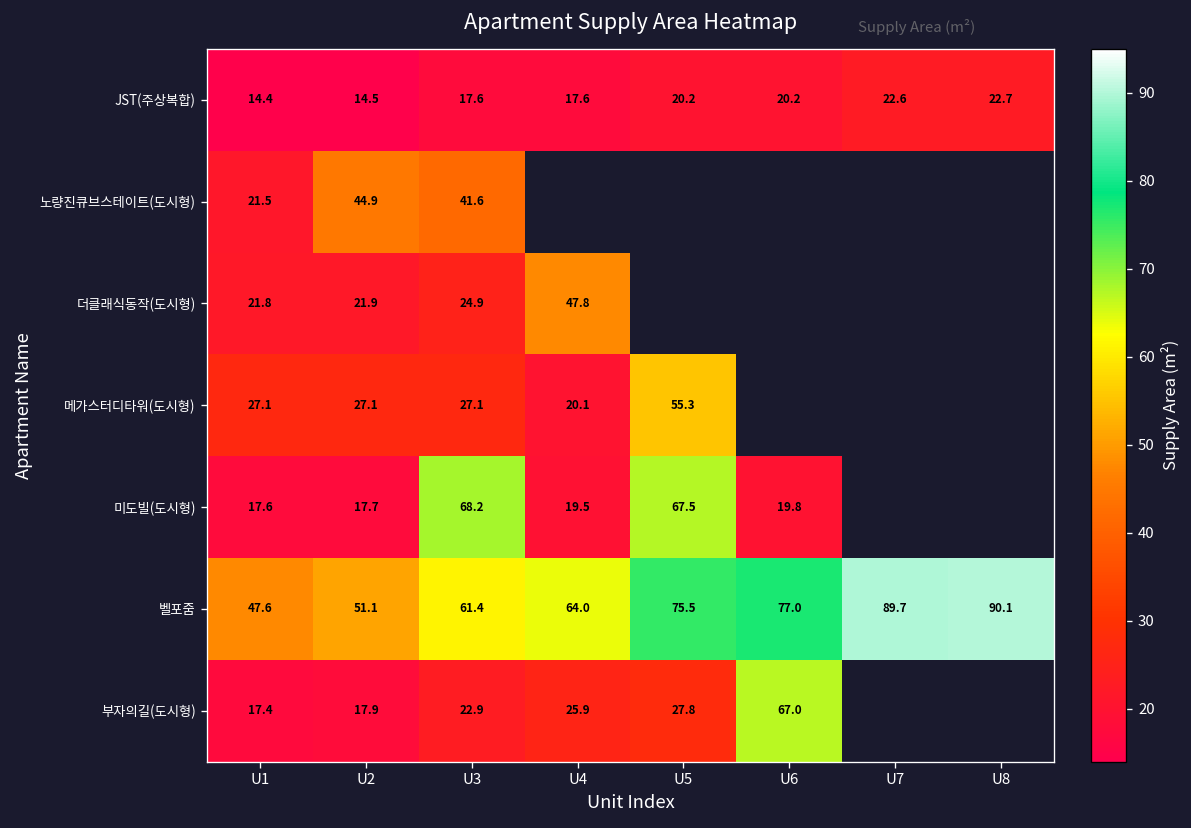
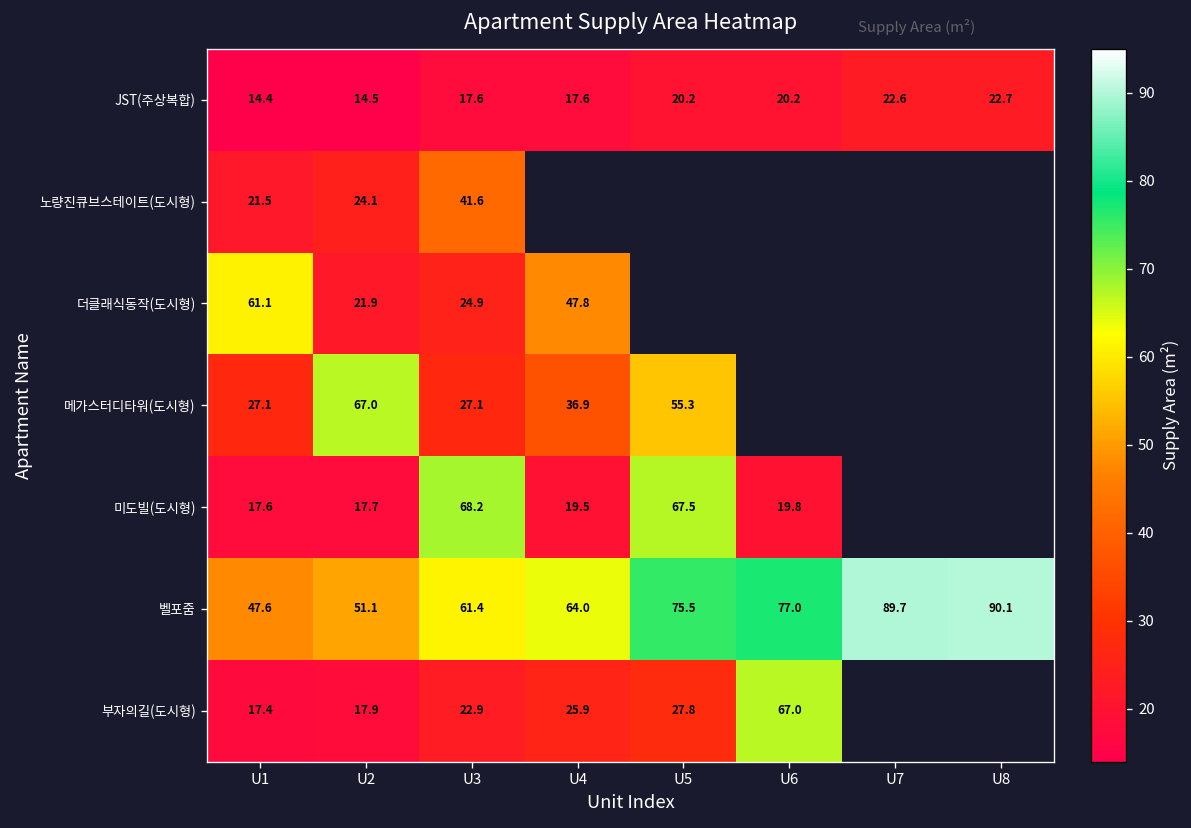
노량진큐브스테이트(도시형), U2: 44.9 -> 24.1
더클래식동작(도시형), U1: 21.8 -> 61.1
메가스터디타워(도시형), U2: 27.1 -> 67.0
메가스터디타워(도시형), U4: 20.1 -> 36.9
